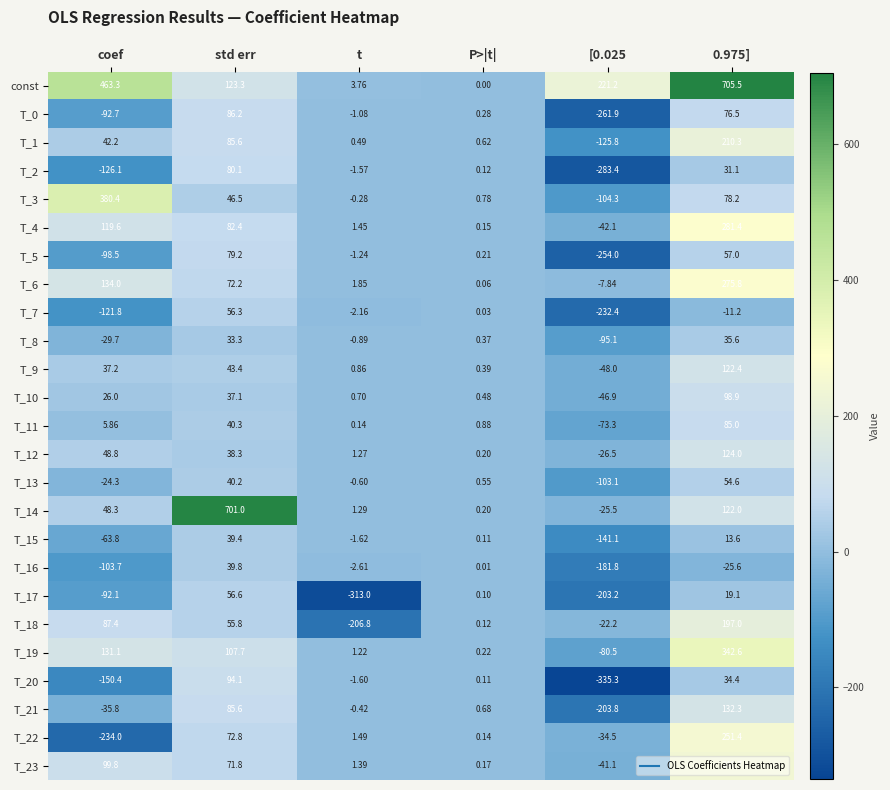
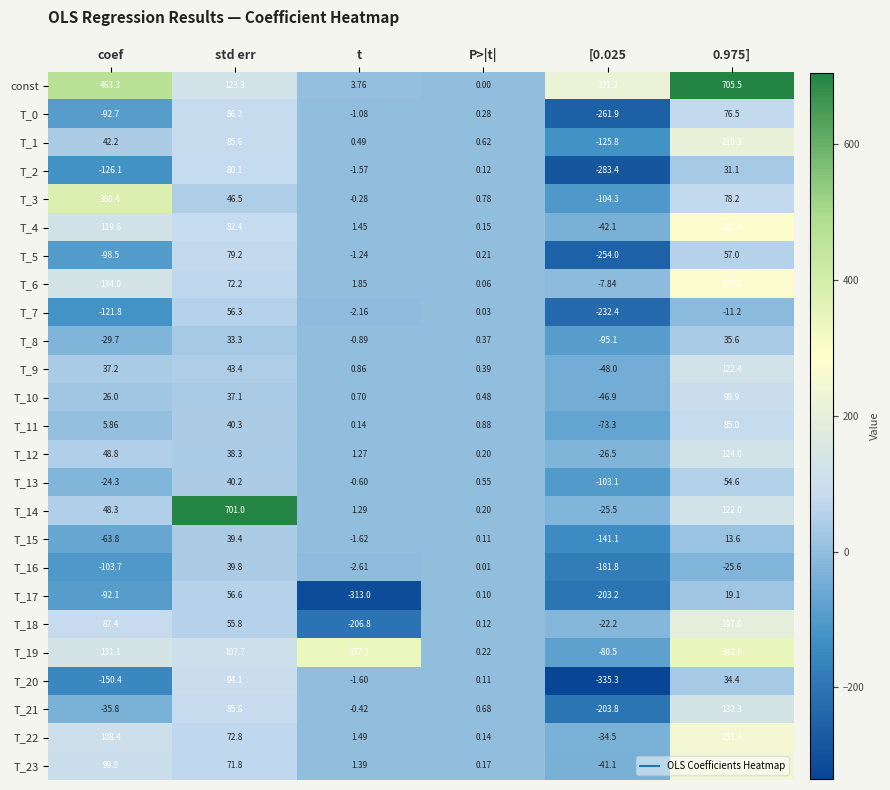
T_19, t: 1.22 -> 337.1
T_22, coef: -234.0 -> 108.4
